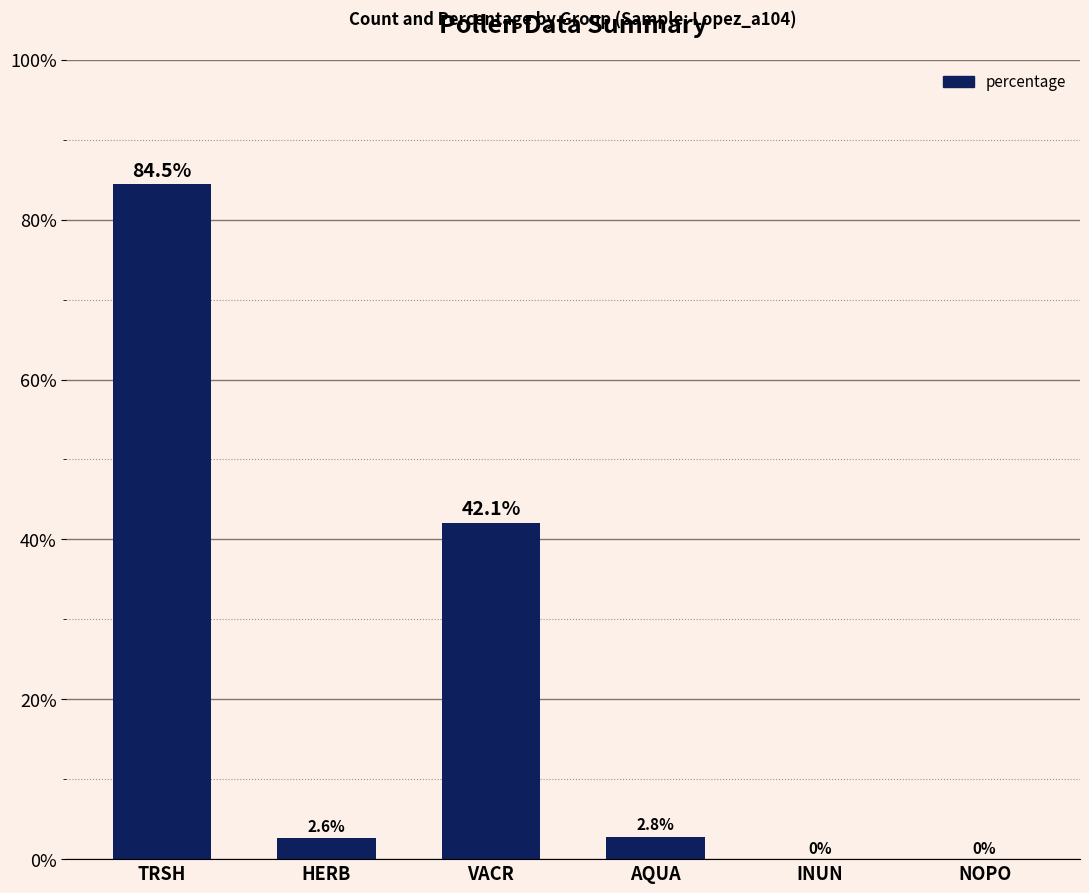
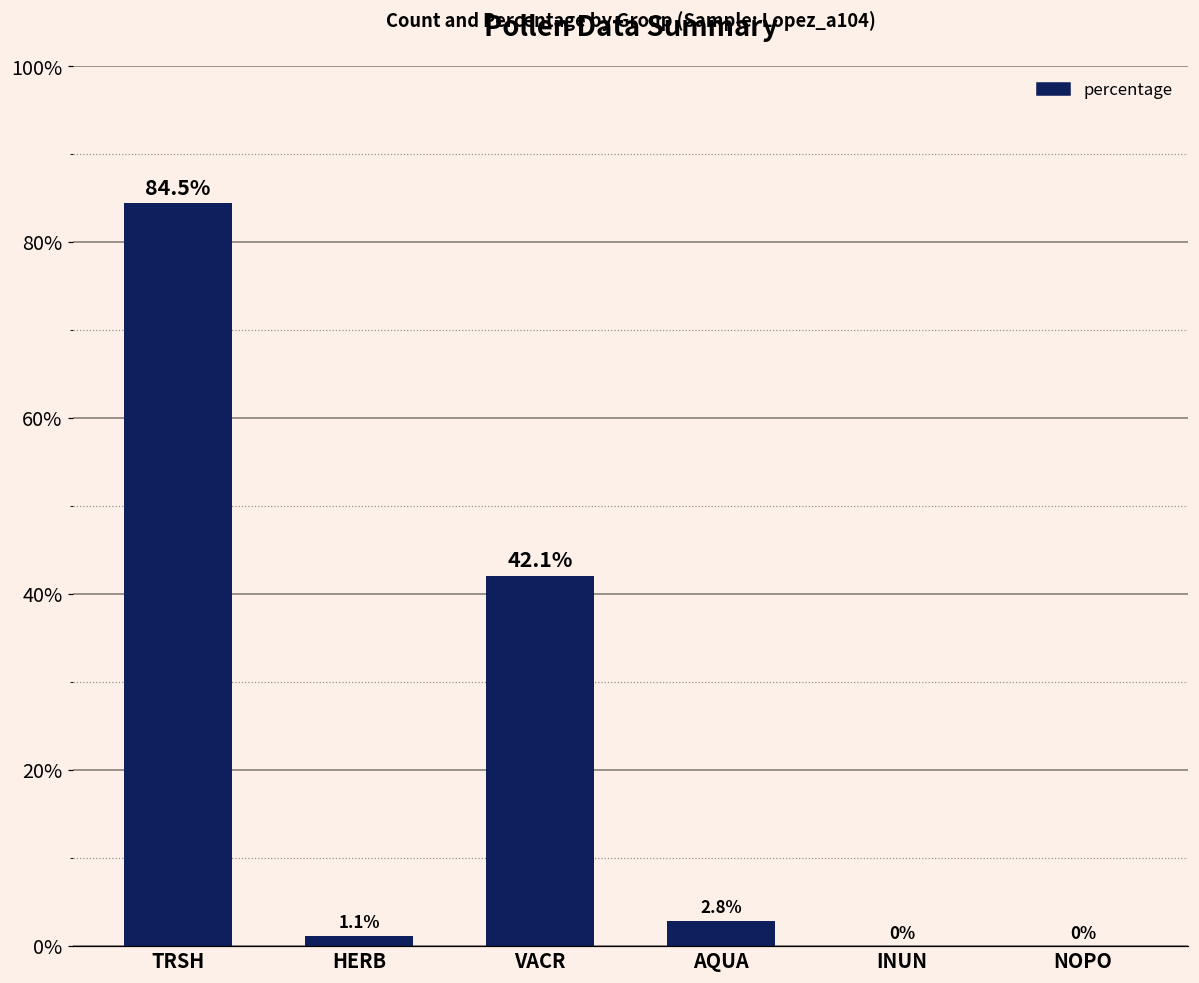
HERB: 2.6% -> 1.1%
